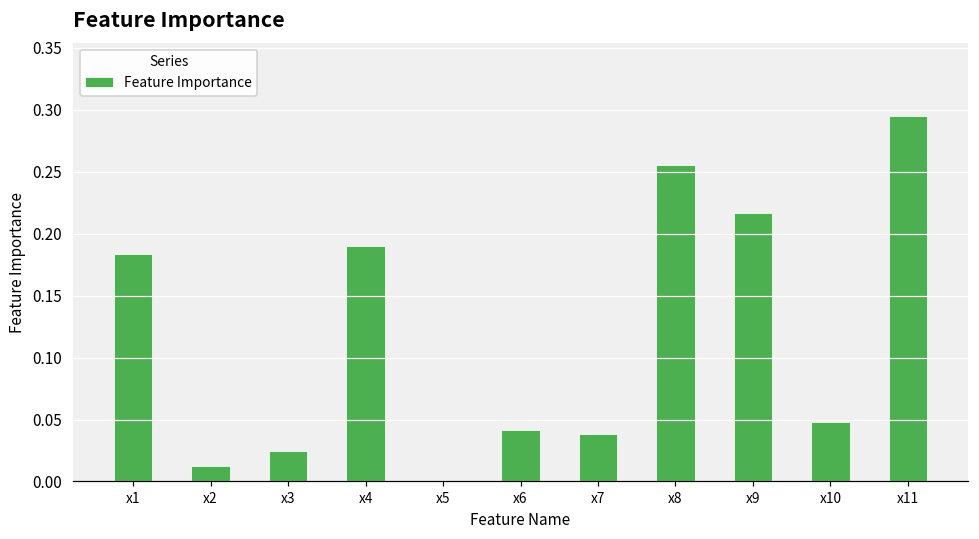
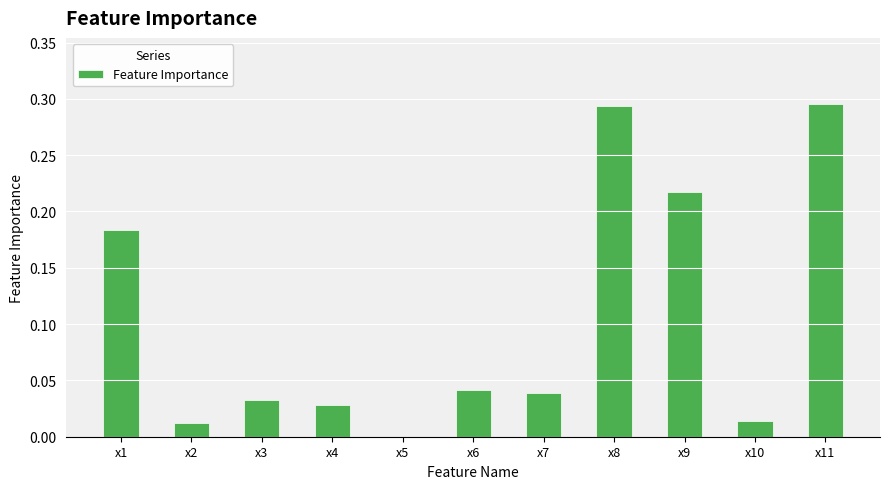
x3: 0.024 -> 0.032
x4: 0.190 -> 0.028
x8: 0.256 -> 0.293
x10: 0.048 -> 0.014
